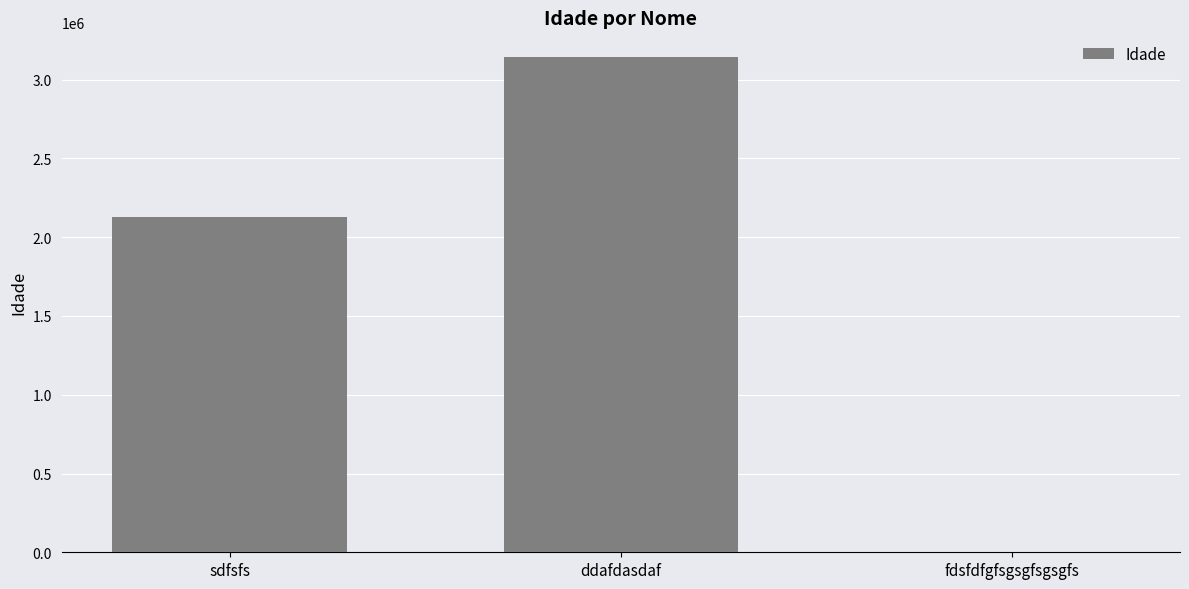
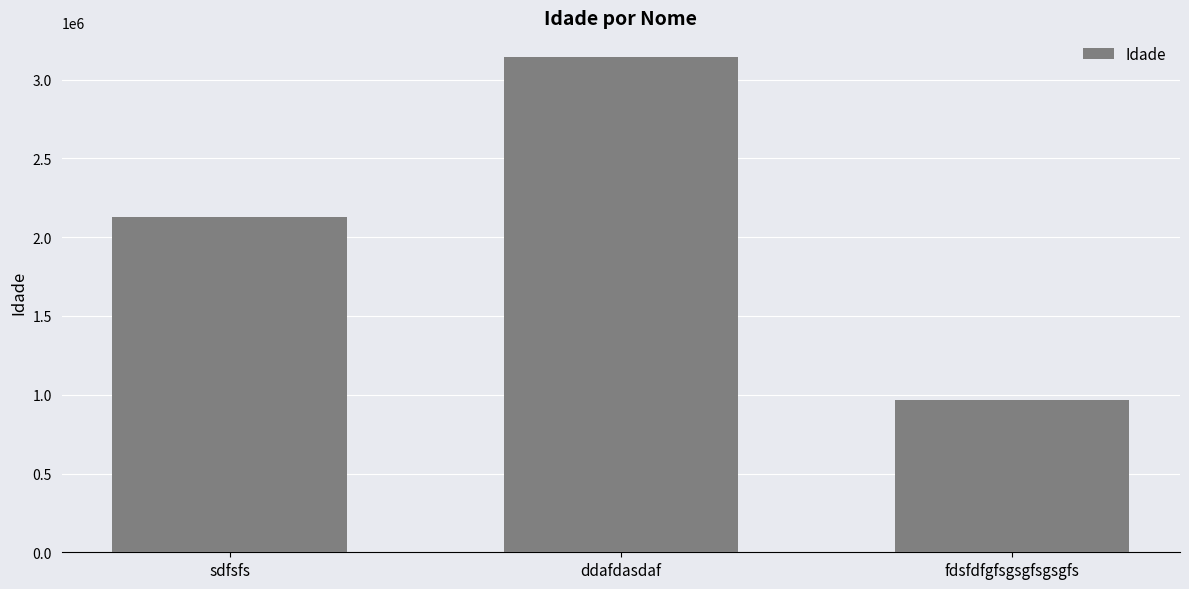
fdsfdfgfsgsgfsgsgfs: 0 -> 970000
